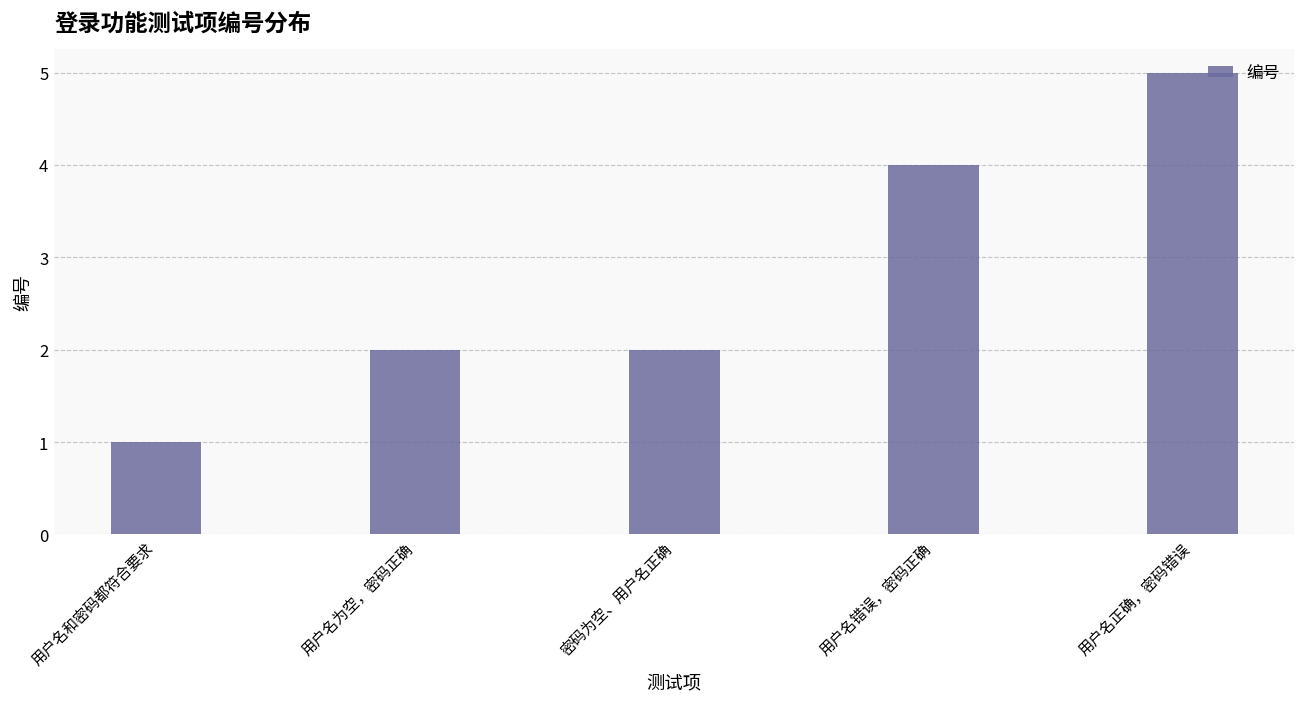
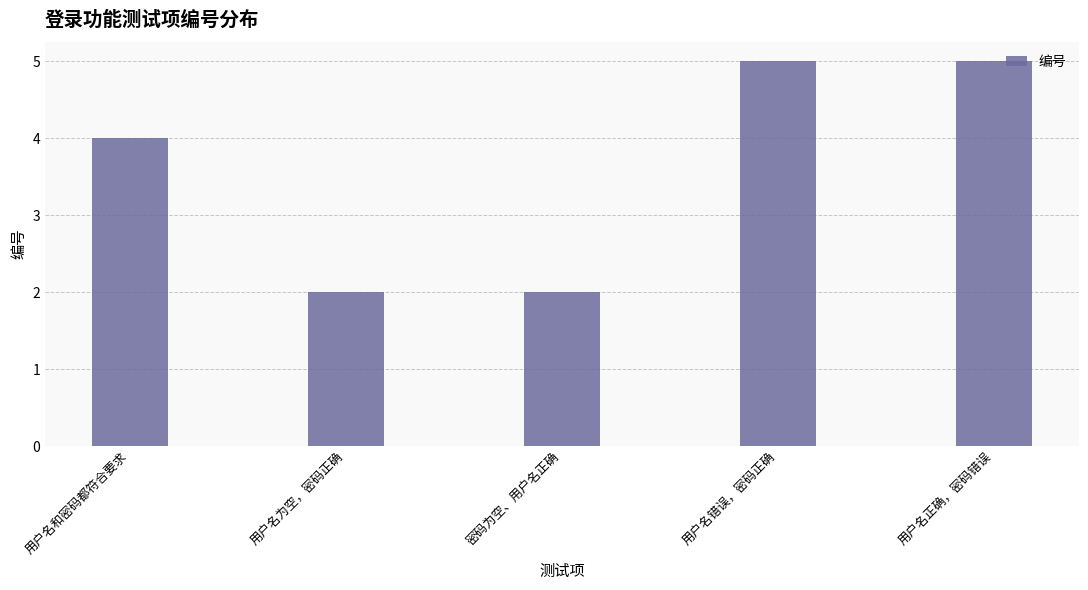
用户名和密码都符合要求: 1 -> 4
用户名错误，密码正确: 4 -> 5
